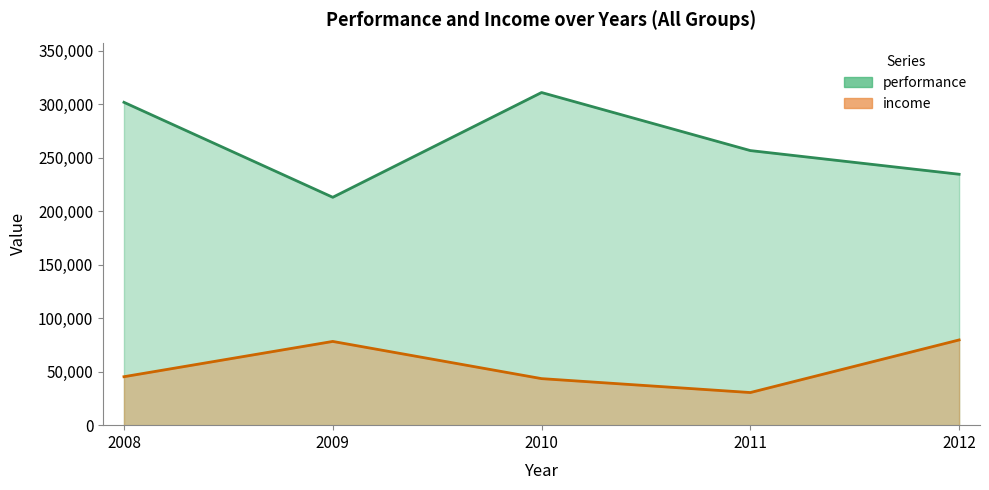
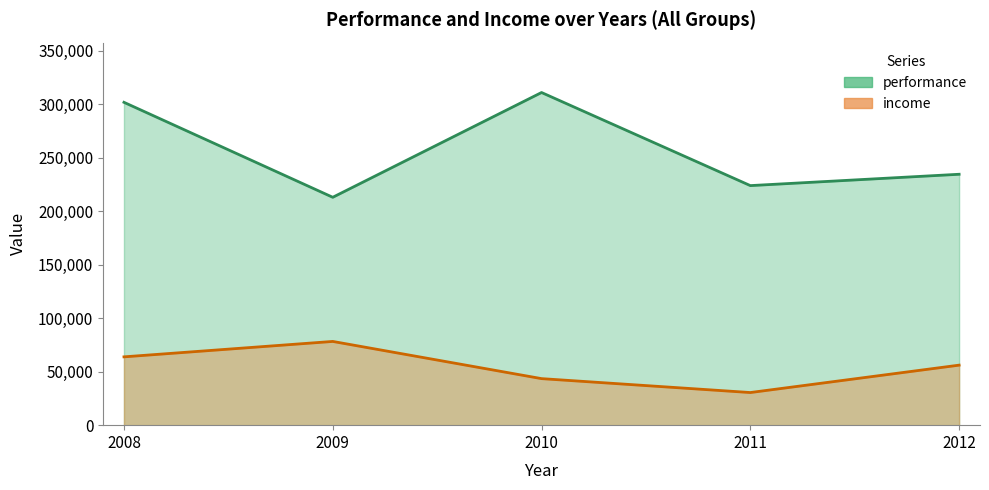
income, 2008: 45,000 -> 64,000
performance, 2011: 257,000 -> 224,000
income, 2012: 80,000 -> 56,000
